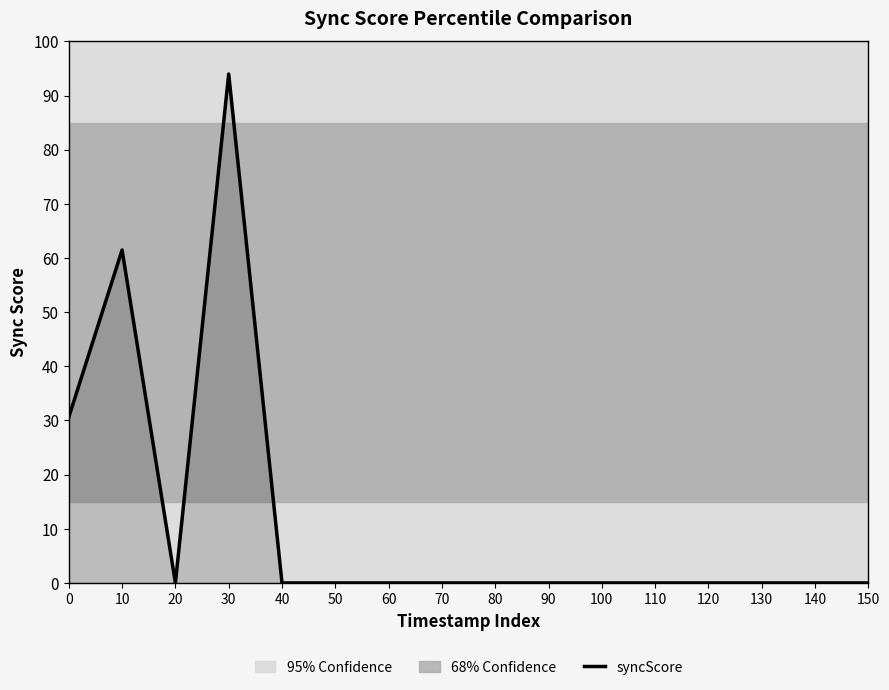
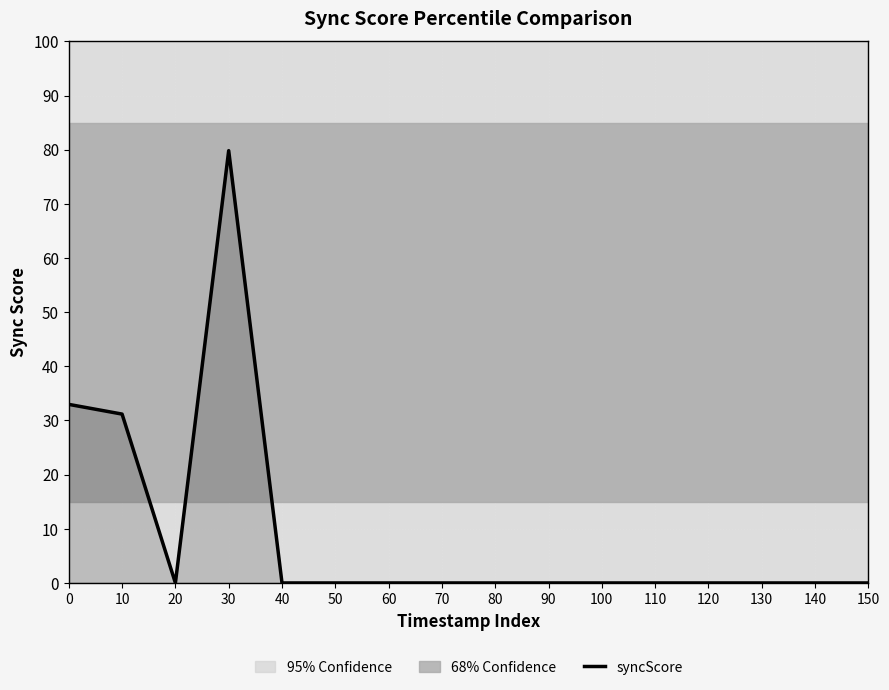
syncScore, 0: 31 -> 33
syncScore, 10: 61 -> 31
syncScore, 30: 94 -> 80
